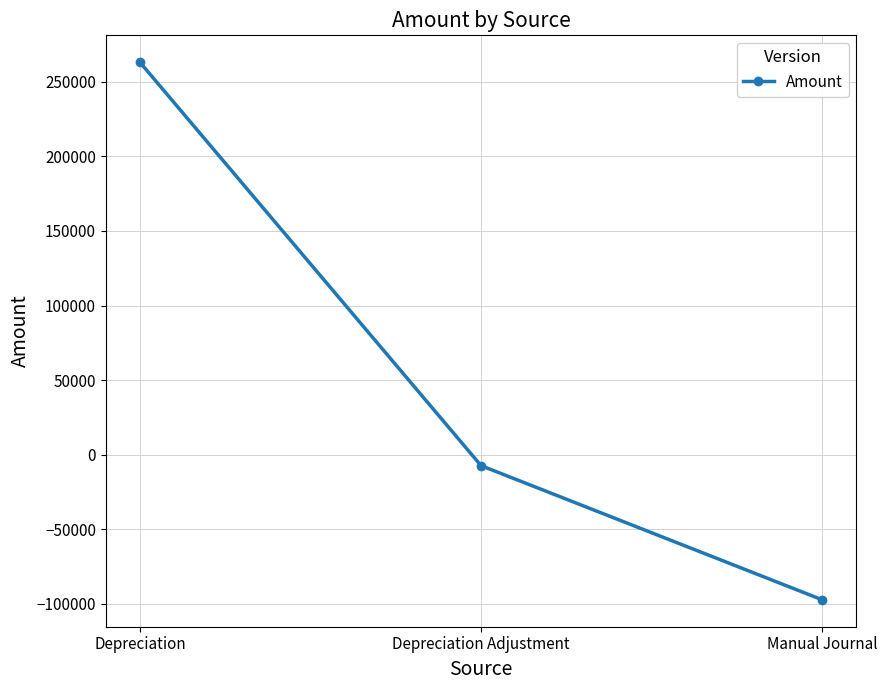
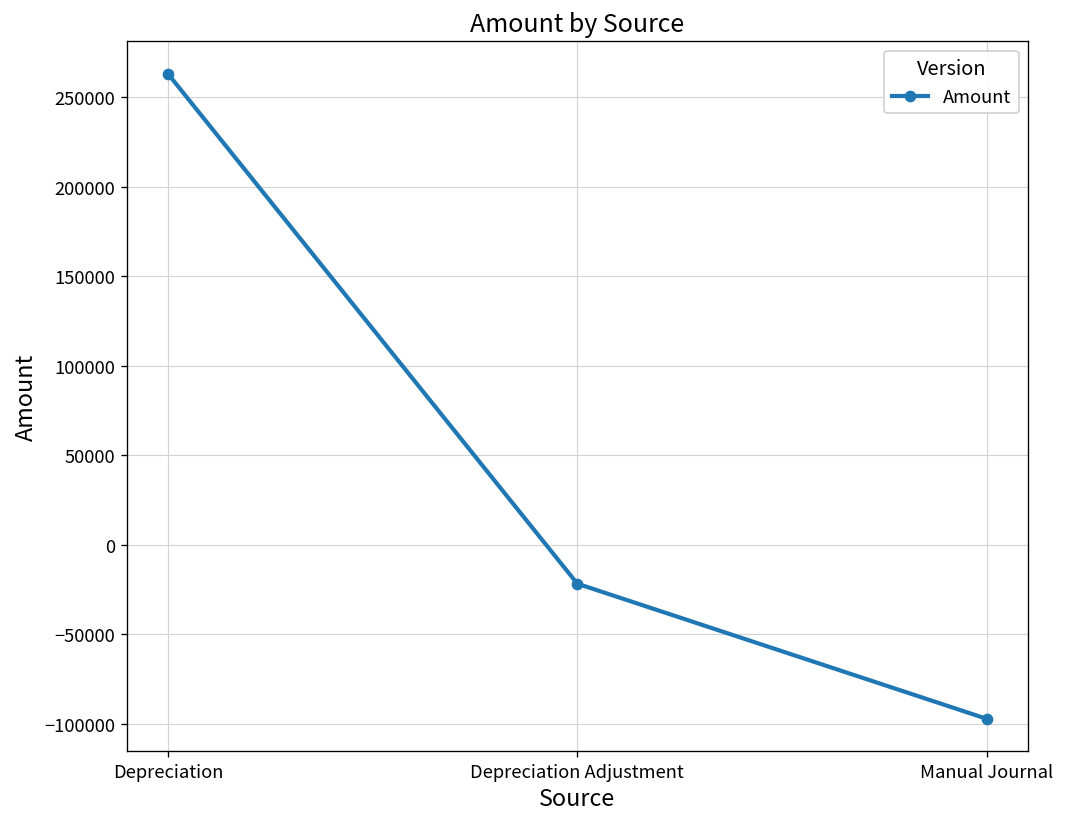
Depreciation Adjustment: -7000 -> -22000
